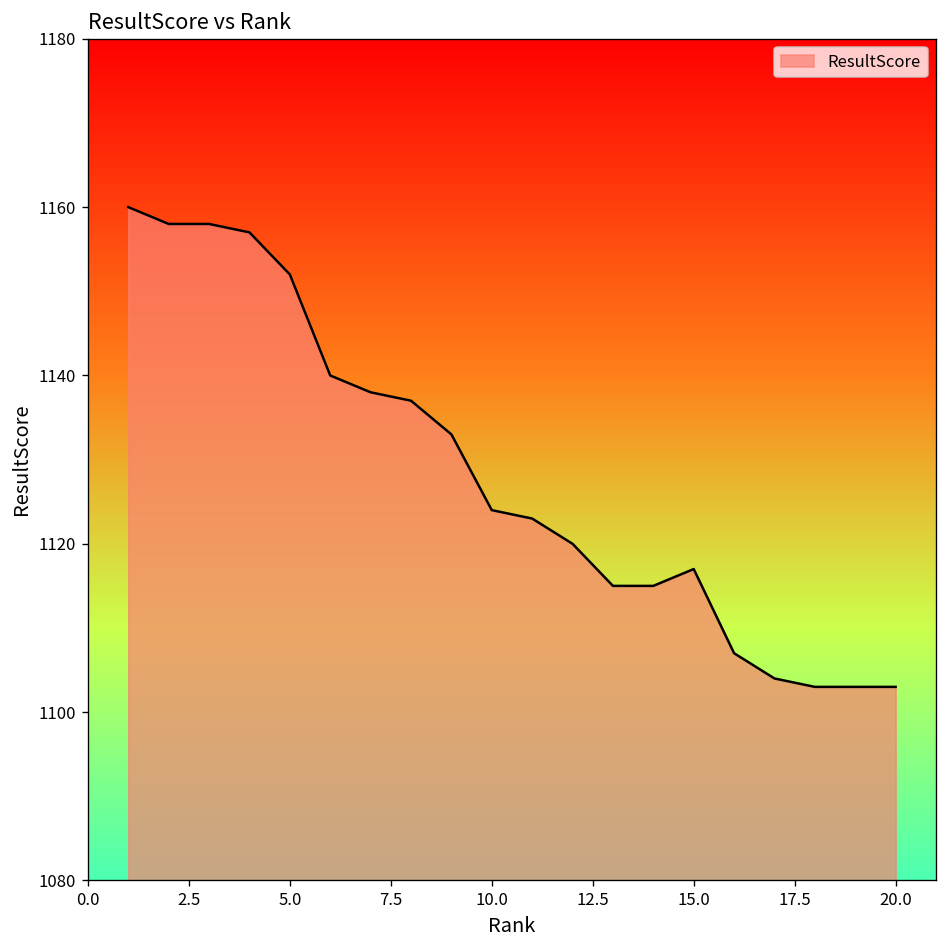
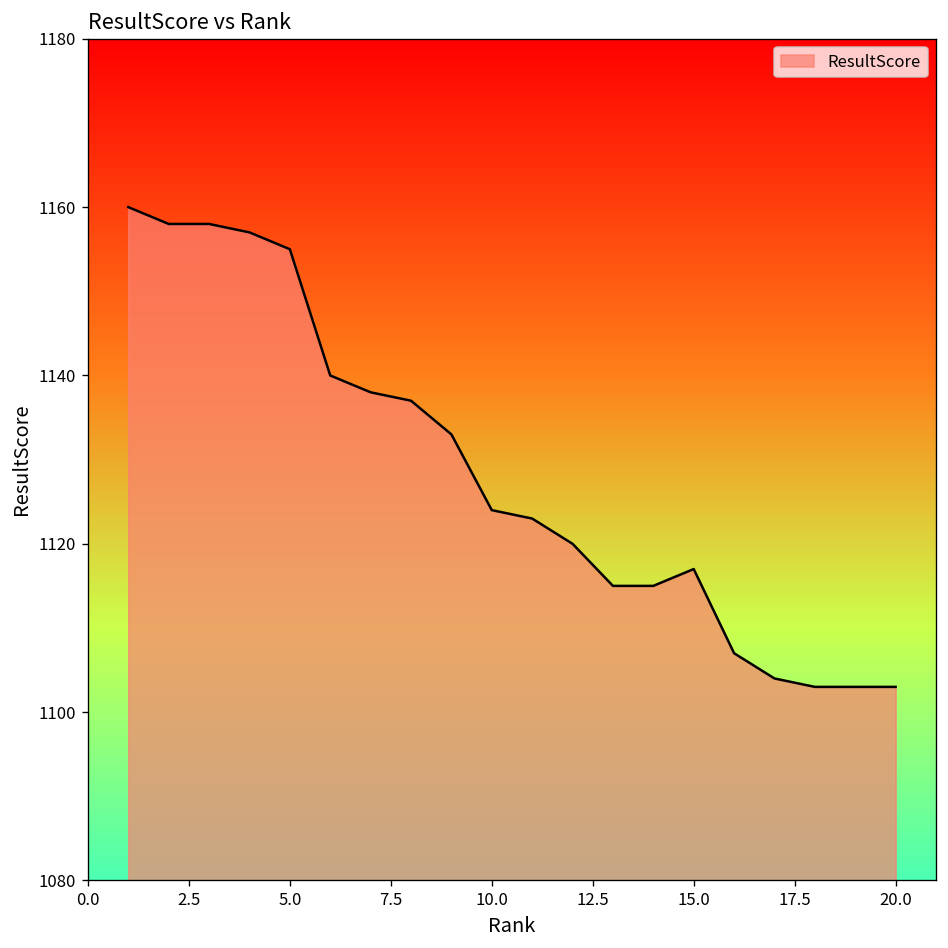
5.0: 1152 -> 1155
